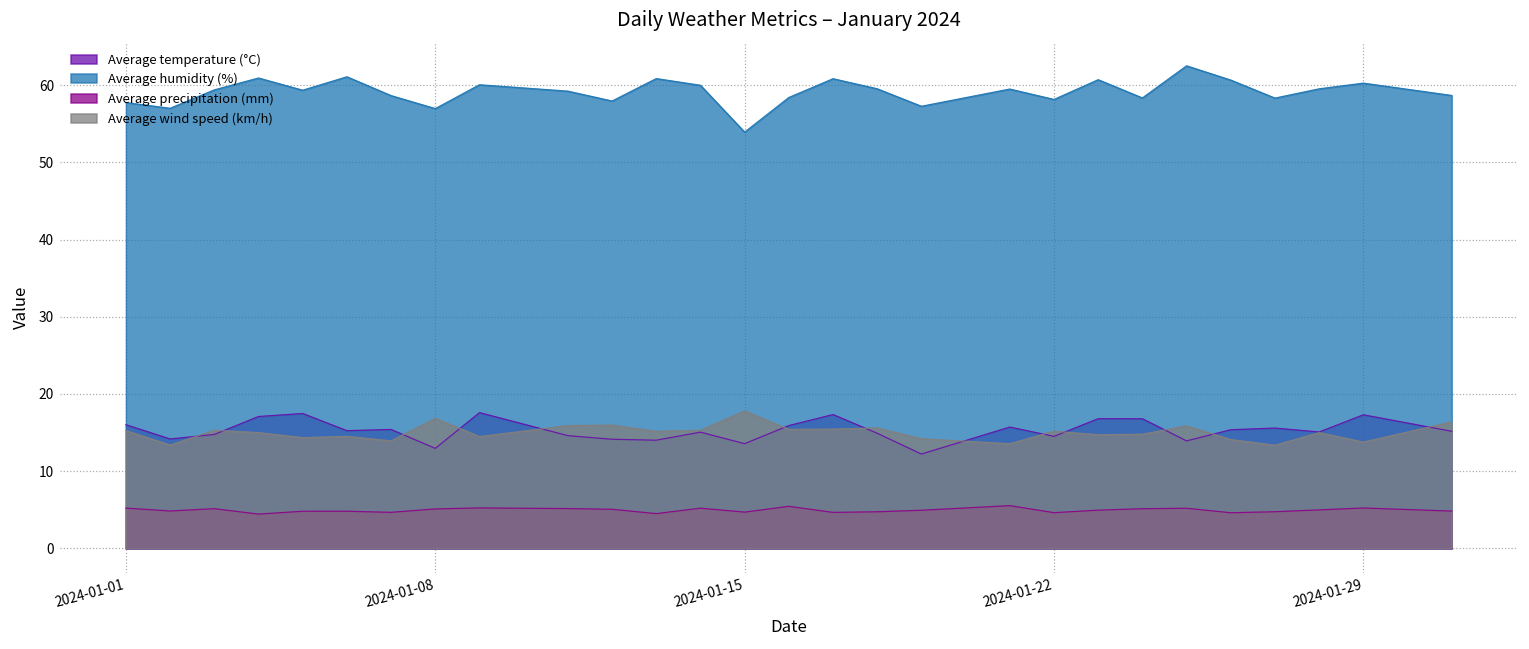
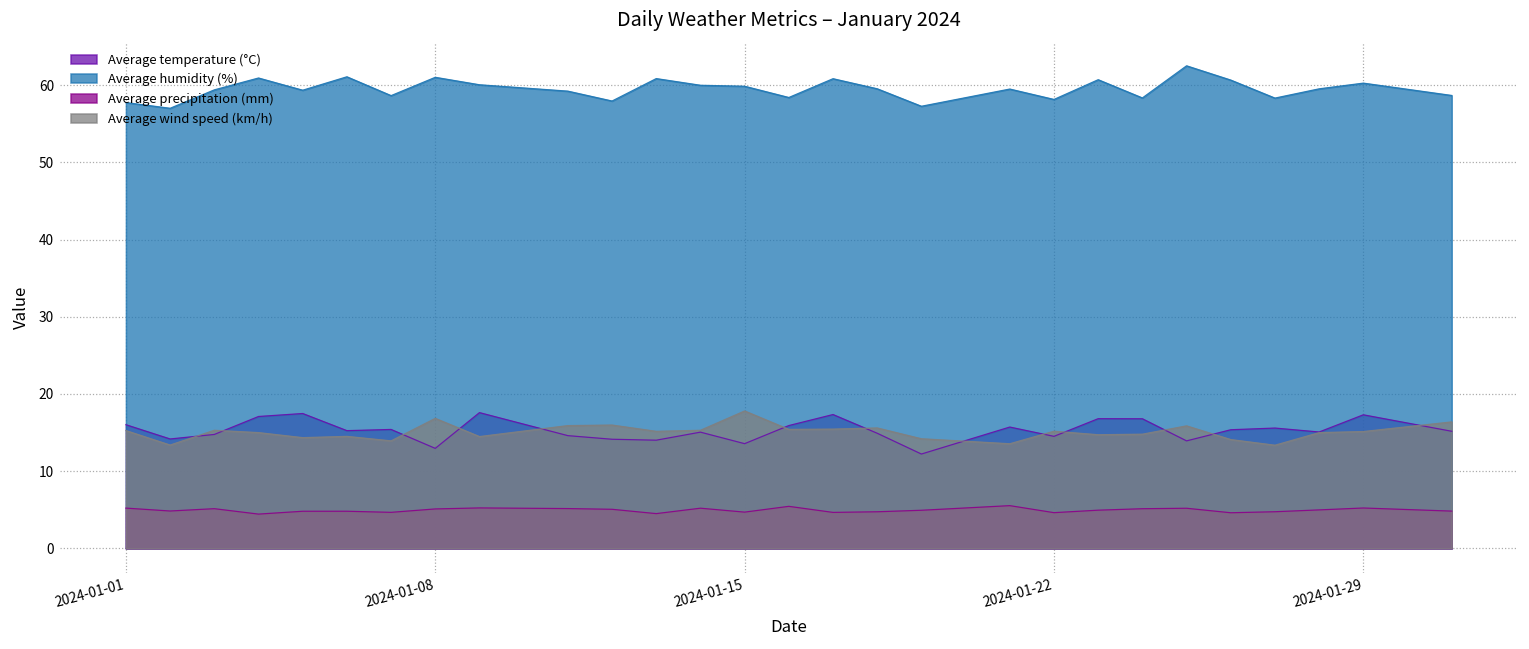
Average humidity (%), 2024-01-08: 57 -> 61
Average humidity (%), 2024-01-15: 54 -> 60
Average wind speed (km/h), 2024-01-29: 14 -> 15
